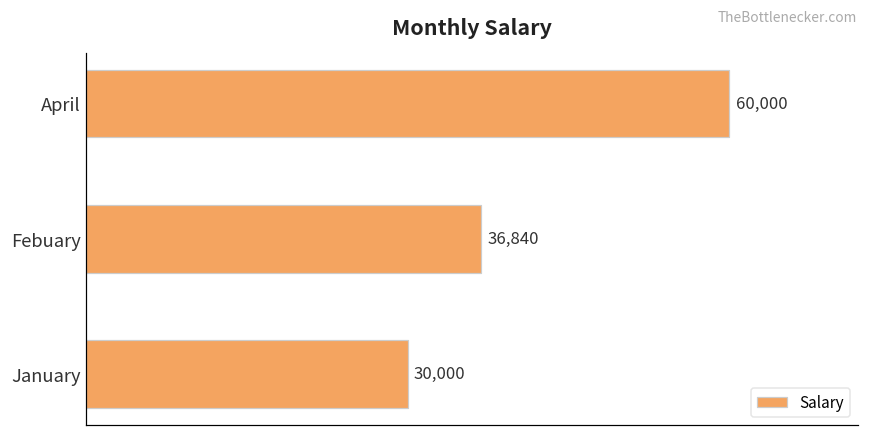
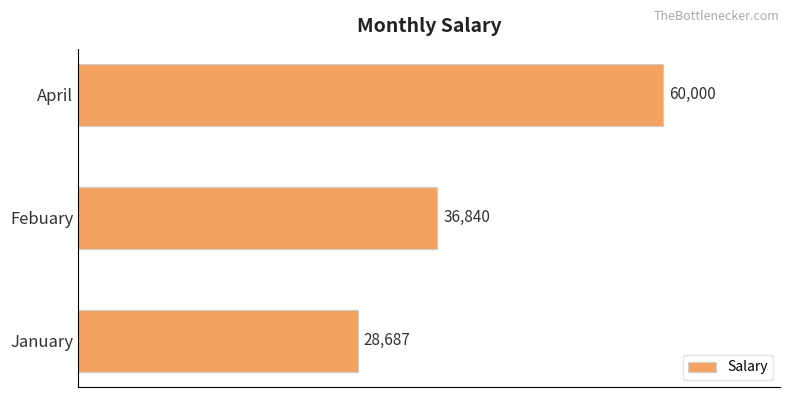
January: 30,000 -> 28,687
